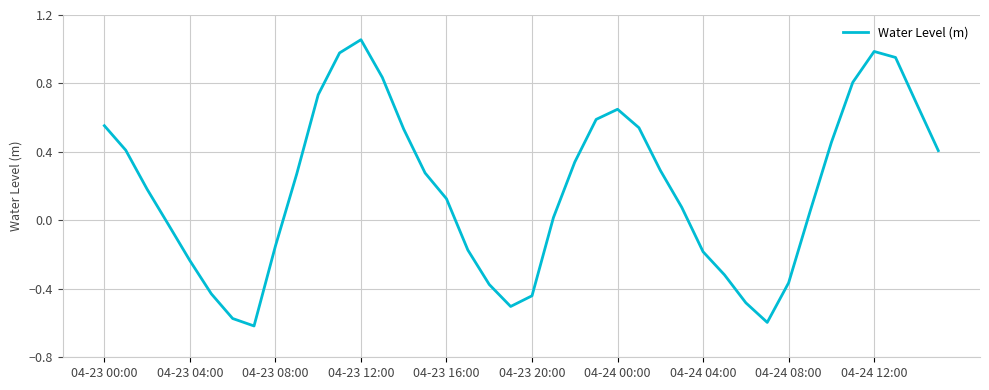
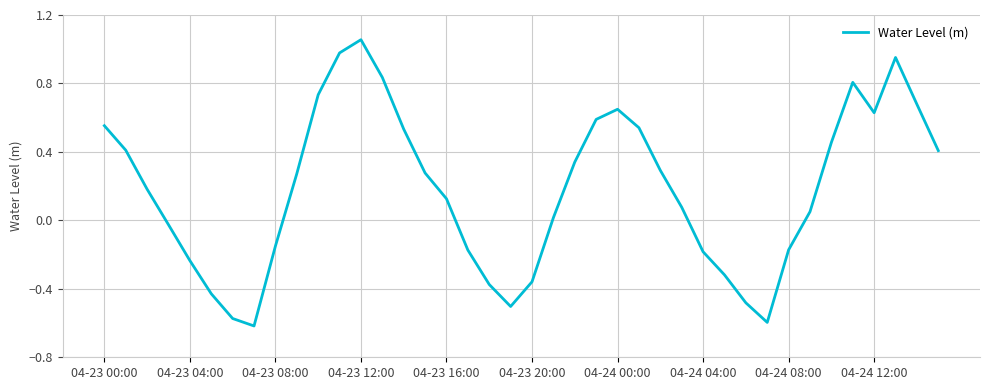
04-23 20:00: -0.44 -> -0.36
04-24 08:00: -0.37 -> -0.17
04-24 12:00: 0.99 -> 0.63
